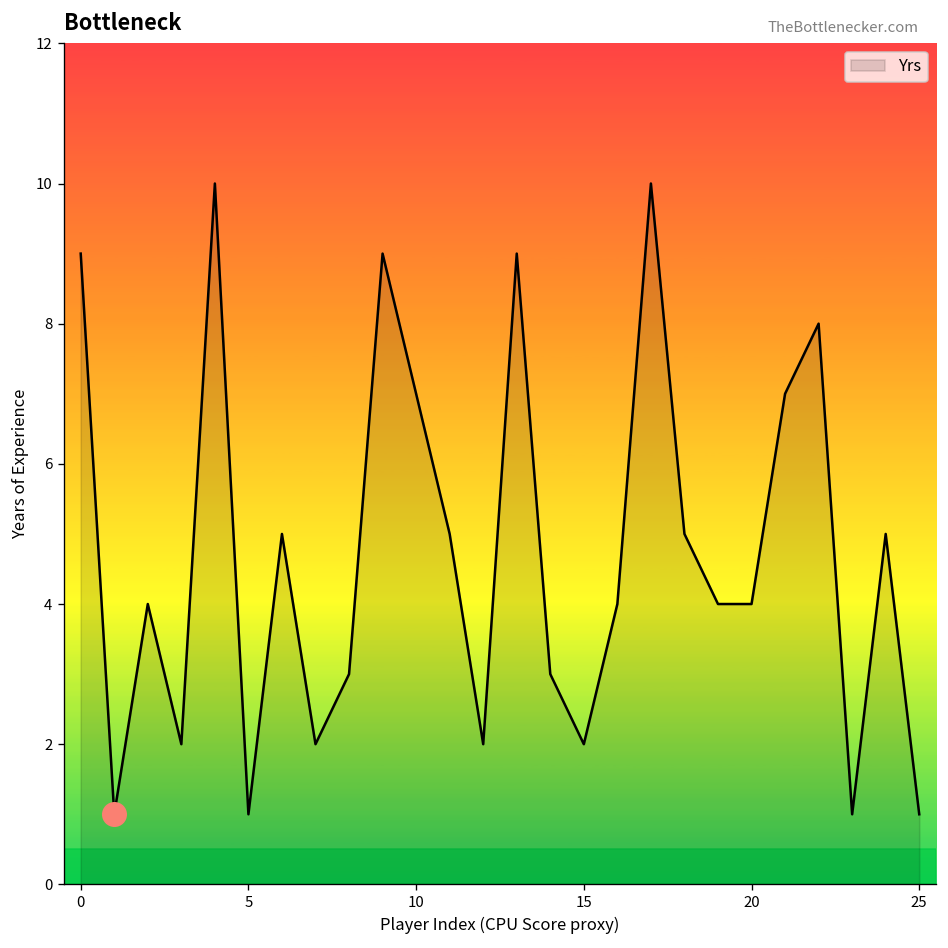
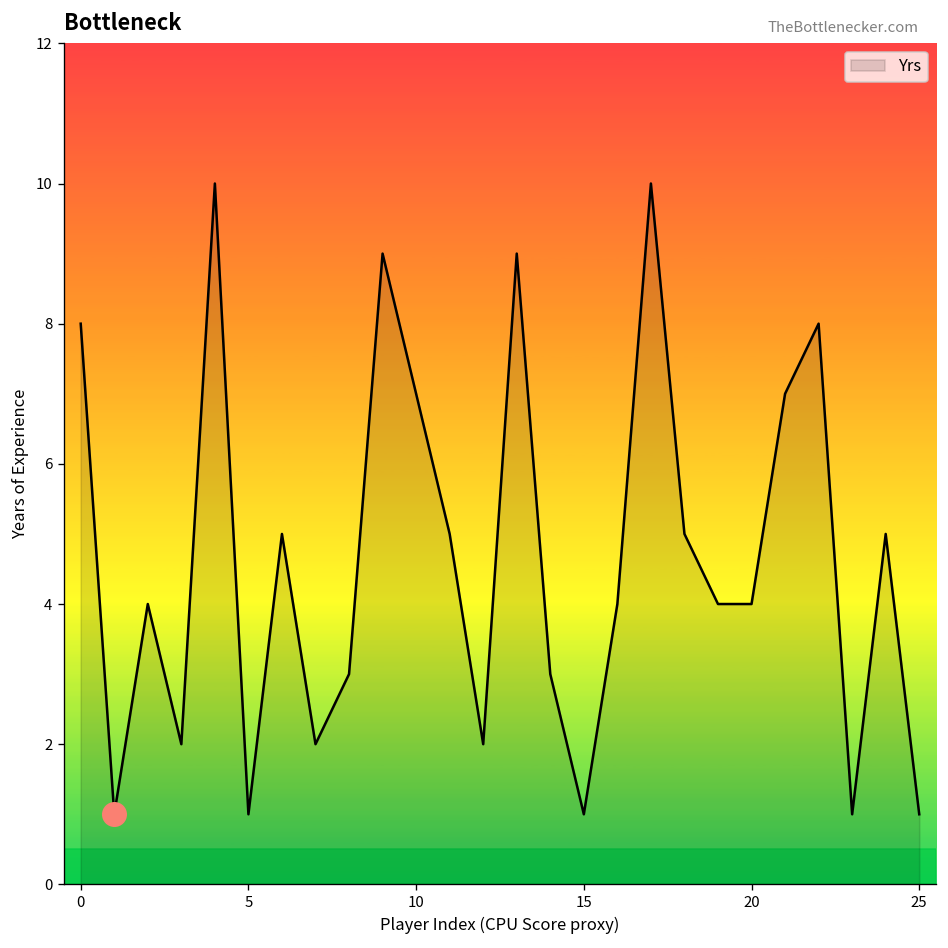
Yrs, 0: 9 -> 8
Yrs, 15: 2 -> 1
